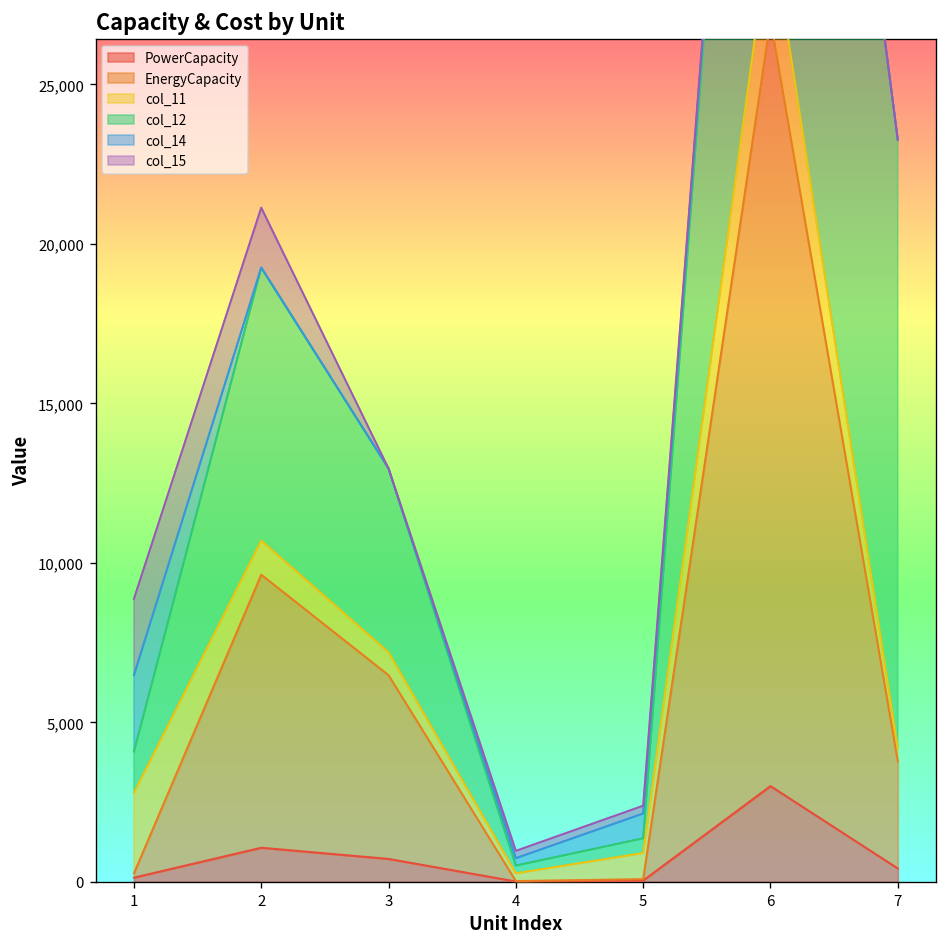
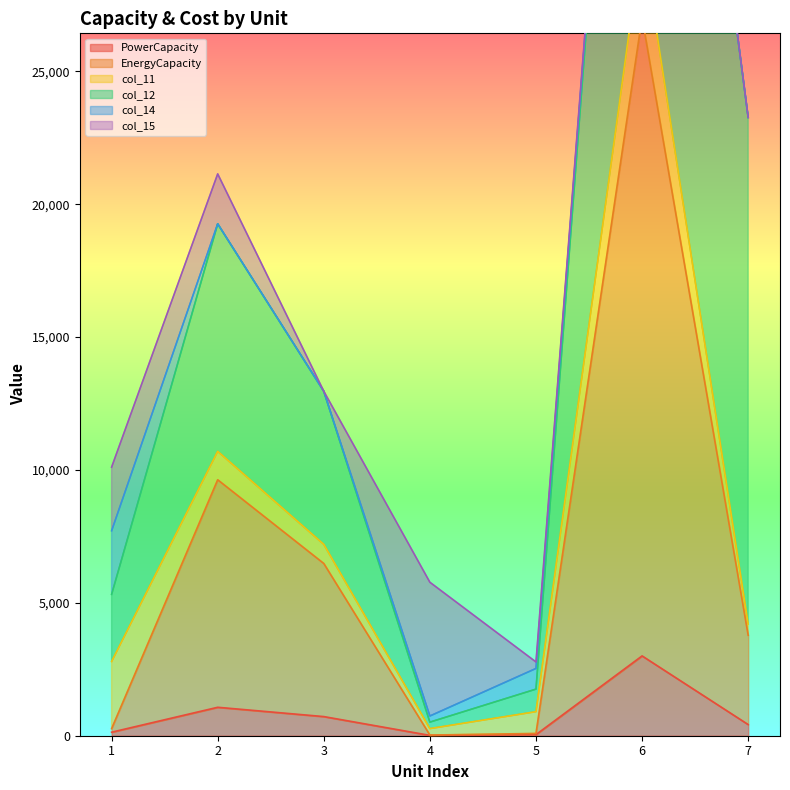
col_12, 1: 1,300 -> 2,500
col_15, 4: 200 -> 5,000
col_12, 5: 500 -> 800
